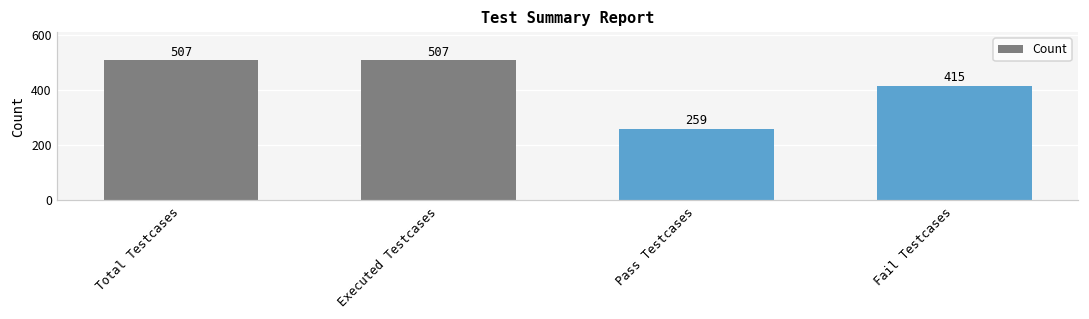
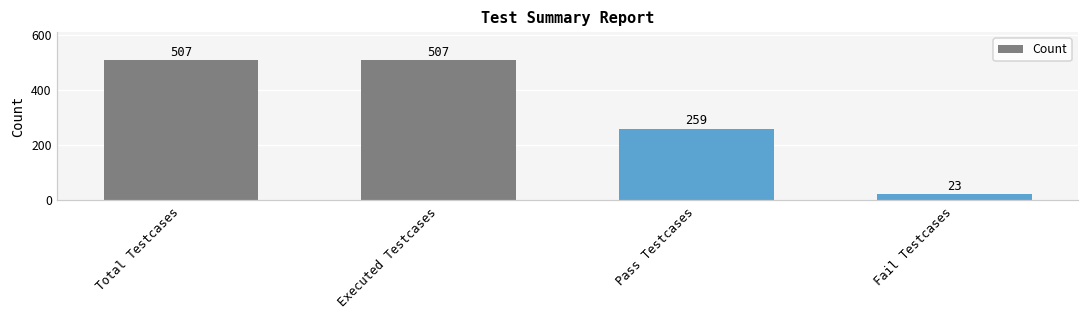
Fail Testcases: 415 -> 23
